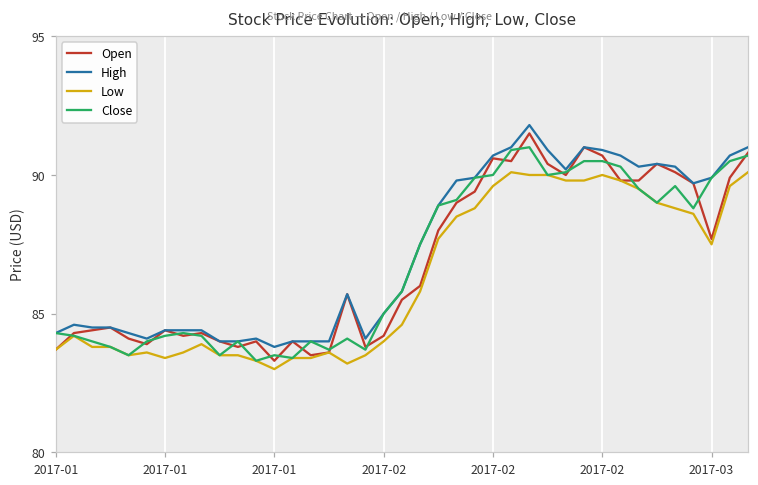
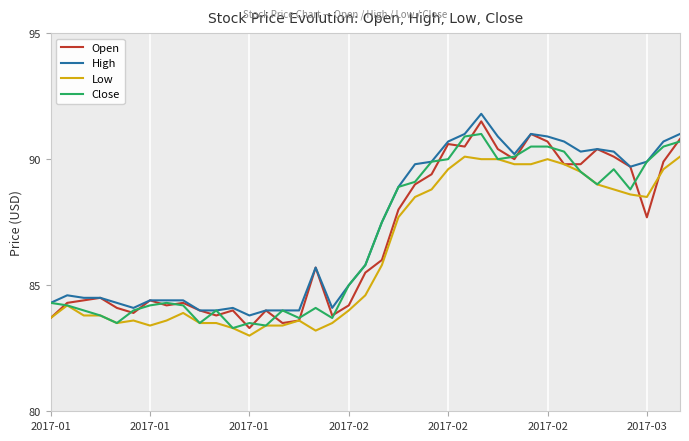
Low, 2017-03: 87.5 -> 88.5
